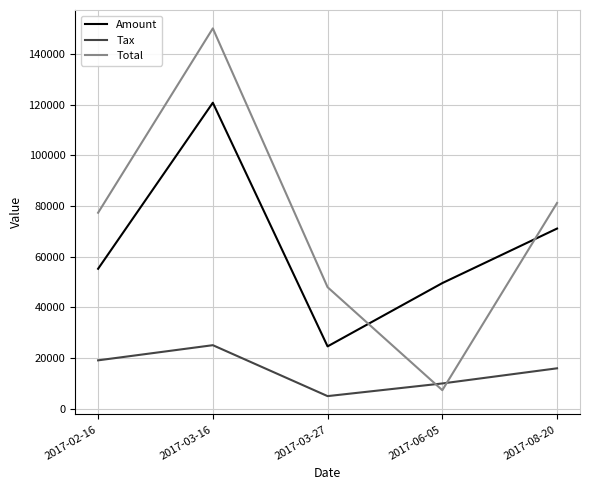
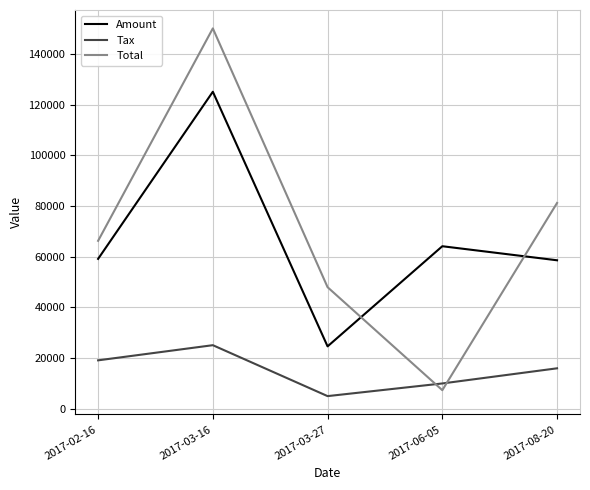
Amount, 2017-02-16: 55000 -> 59000
Total, 2017-02-16: 77000 -> 66000
Amount, 2017-03-16: 121000 -> 125000
Amount, 2017-06-05: 50000 -> 64000
Amount, 2017-08-20: 71000 -> 59000
